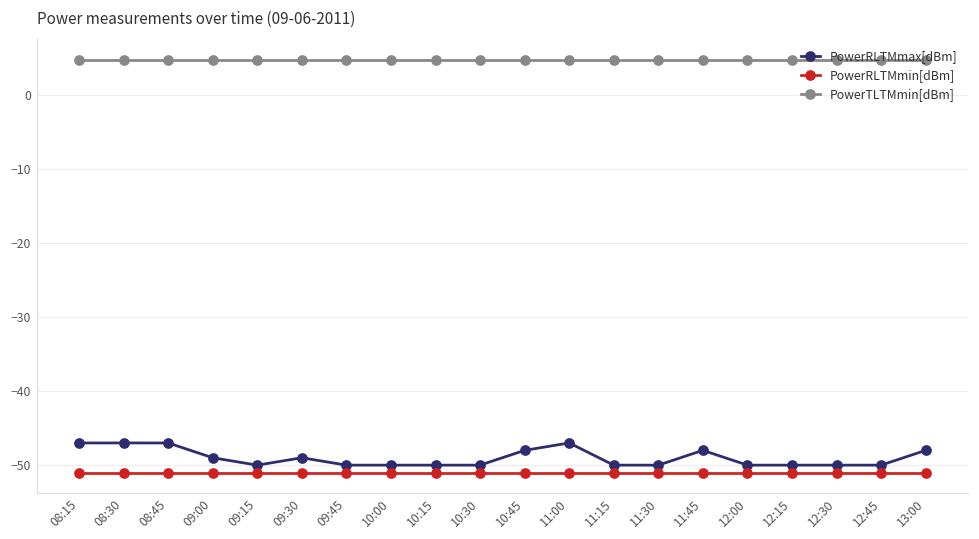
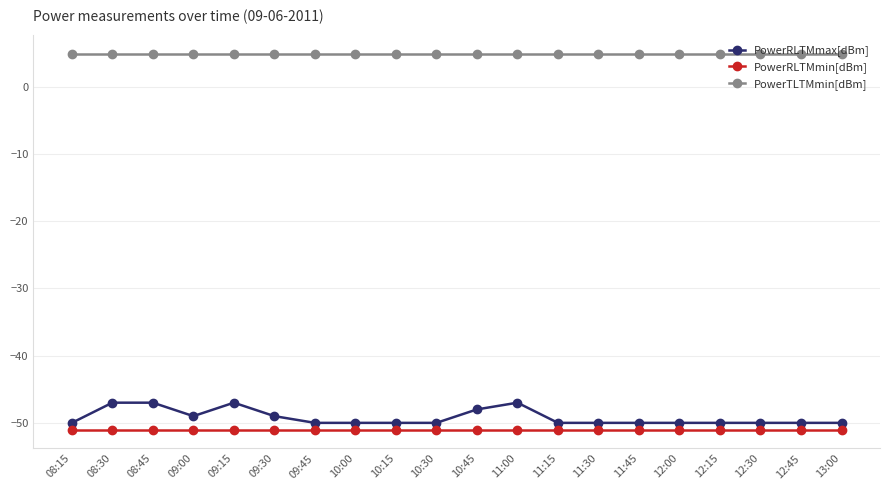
PowerRLTMmax[dBm], 08:15: -47 -> -50
PowerRLTMmax[dBm], 09:15: -50 -> -47
PowerRLTMmax[dBm], 11:45: -48 -> -50
PowerRLTMmax[dBm], 13:00: -48 -> -50
